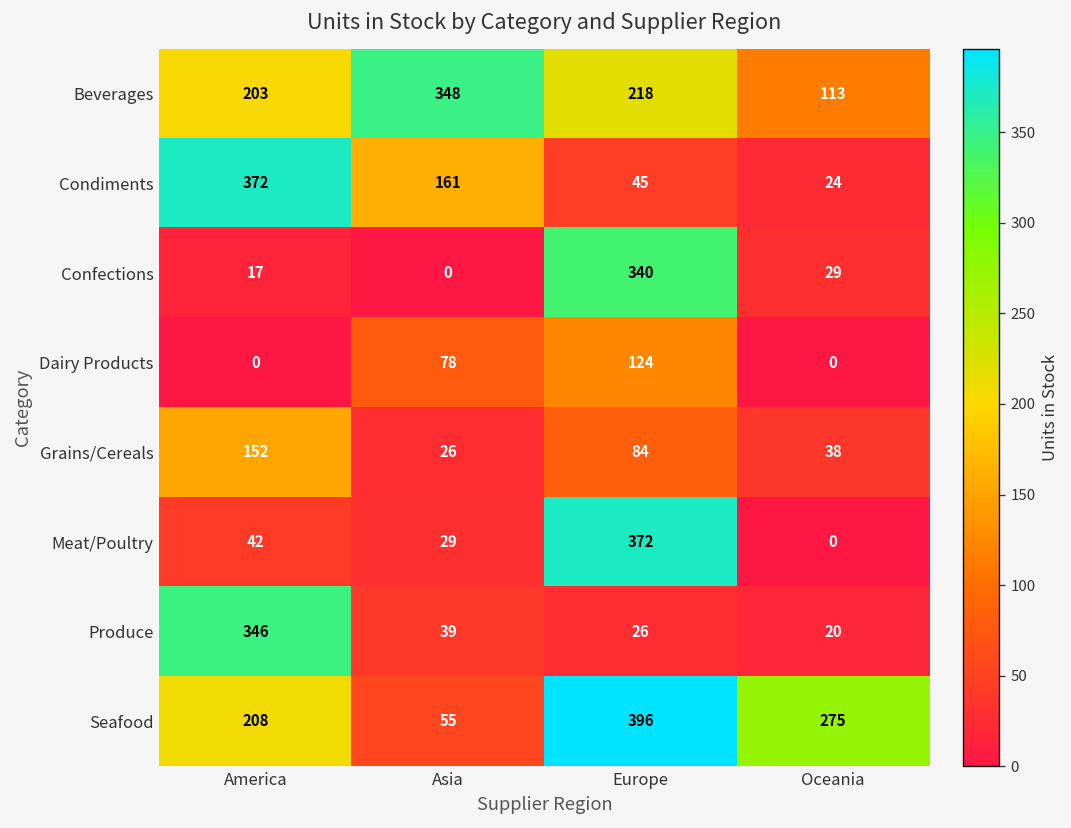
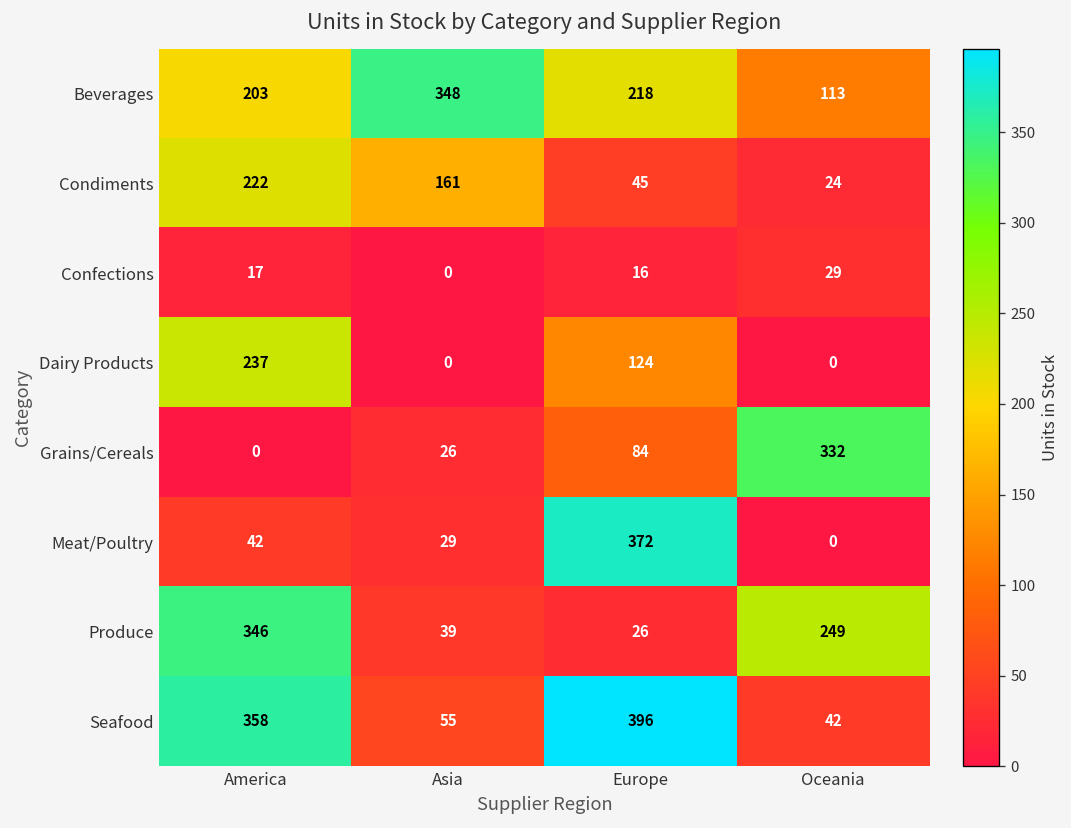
Condiments, America: 372 -> 222
Confections, Europe: 340 -> 16
Dairy Products, America: 0 -> 237
Dairy Products, Asia: 78 -> 0
Grains/Cereals, America: 152 -> 0
Grains/Cereals, Oceania: 38 -> 332
Produce, Oceania: 20 -> 249
Seafood, America: 208 -> 358
Seafood, Oceania: 275 -> 42
